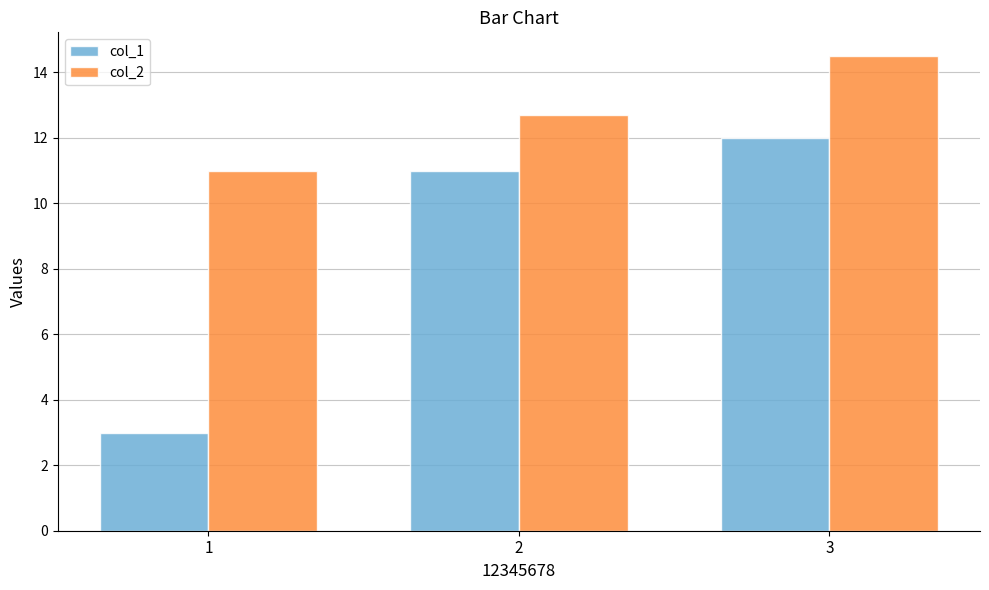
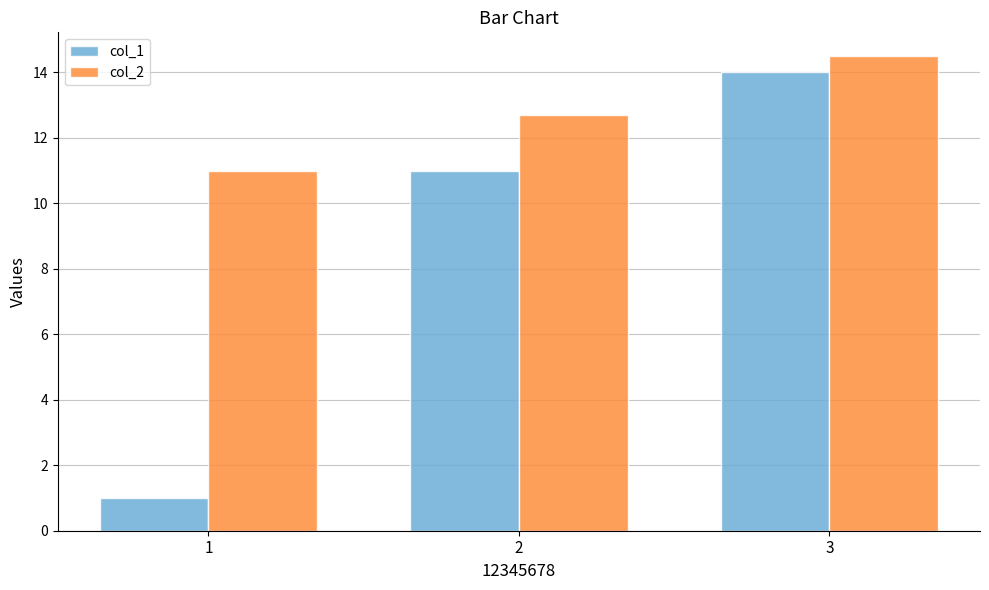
col_1, 1: 3 -> 1
col_1, 3: 12 -> 14
